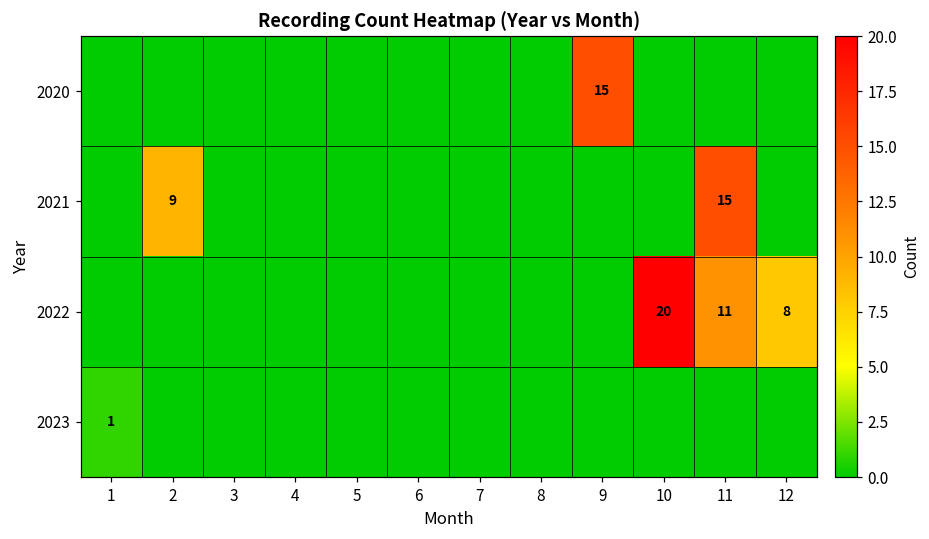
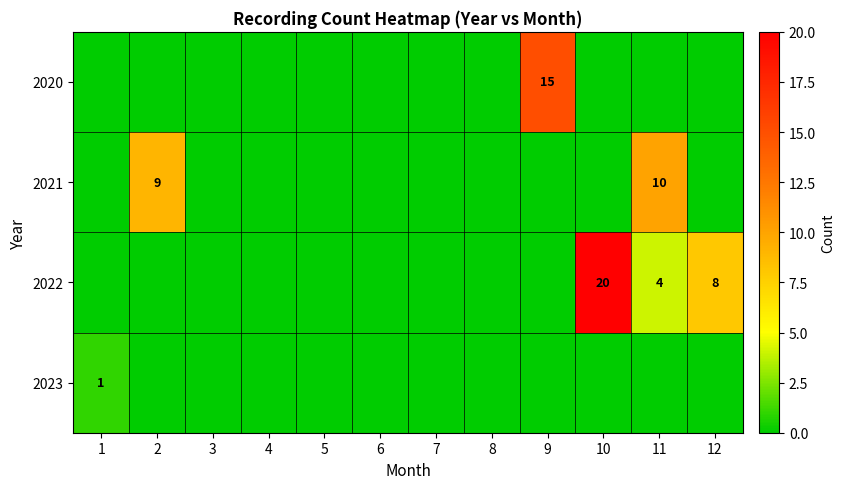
2021, 11: 15 -> 10
2022, 11: 11 -> 4
